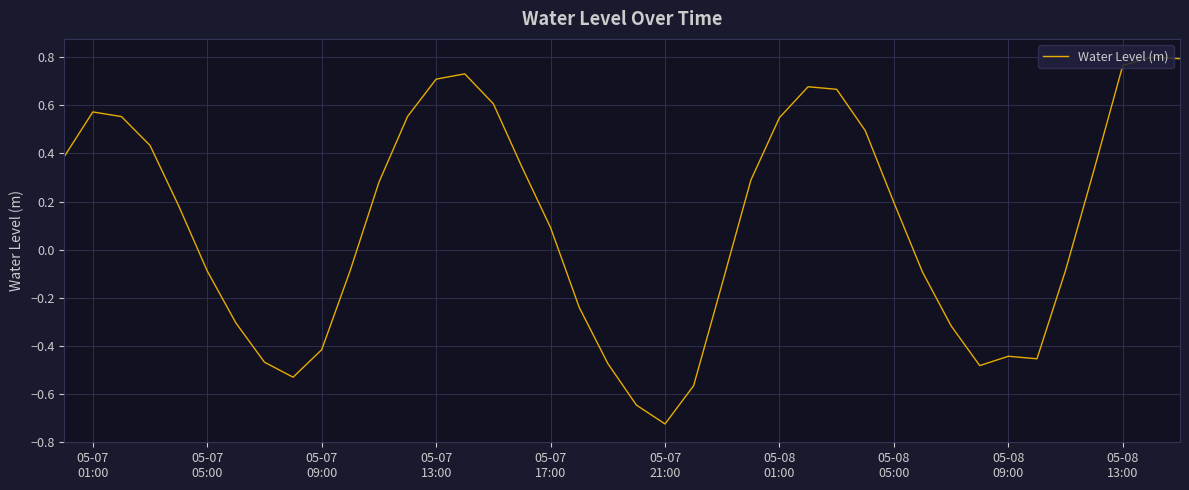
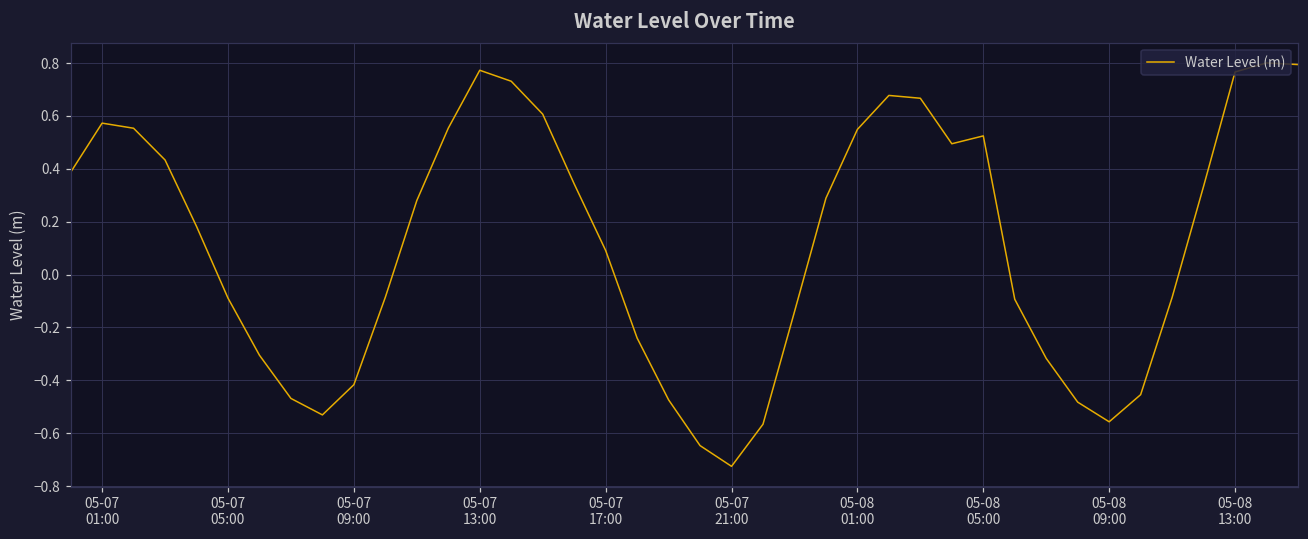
05-07 13:00: 0.71 -> 0.77
05-08 05:00: 0.20 -> 0.52
05-08 09:00: -0.44 -> -0.56
